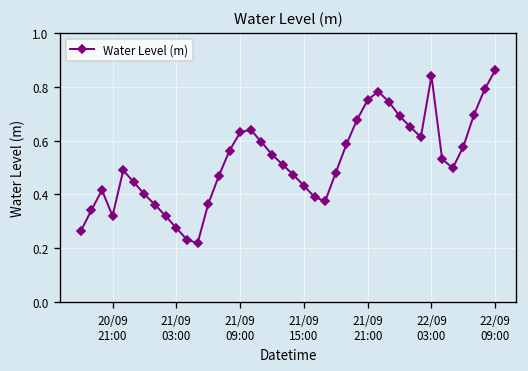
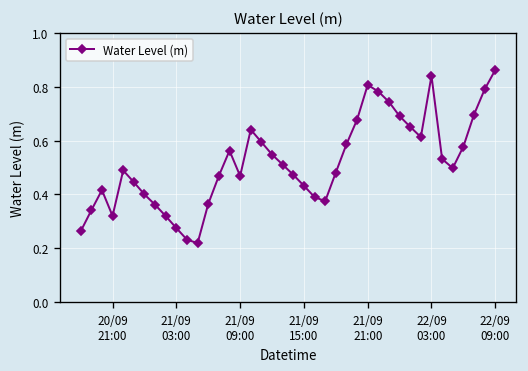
21/09 09:00: 0.63 -> 0.47
21/09 21:00: 0.75 -> 0.81
